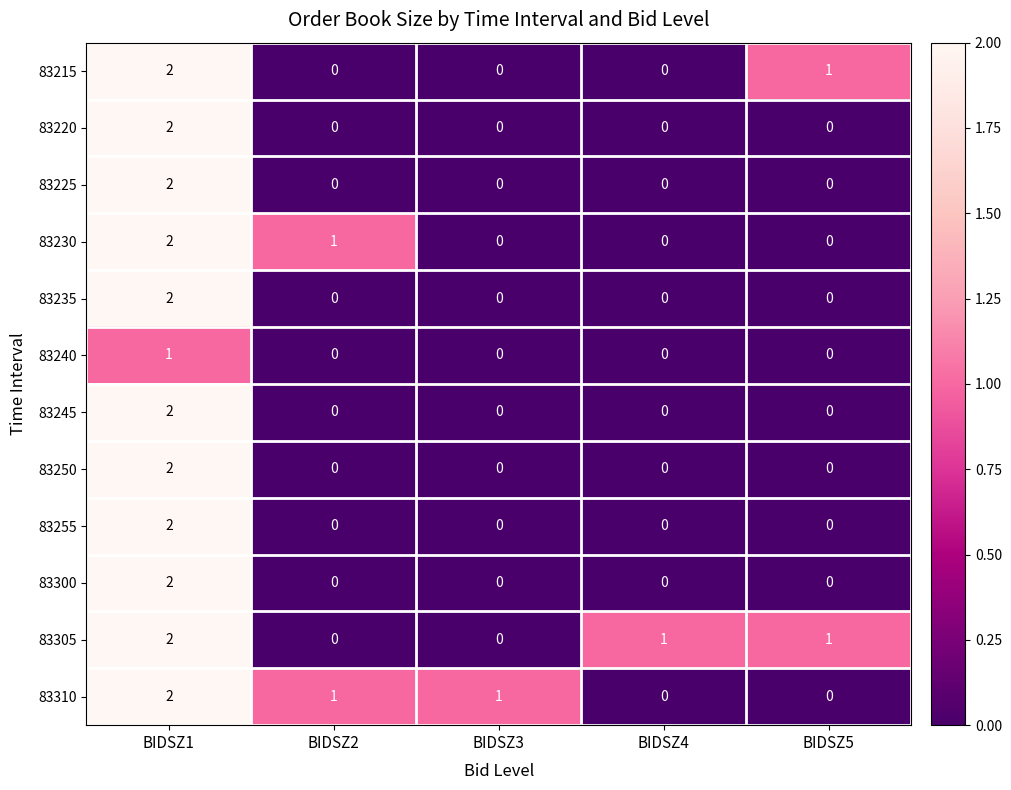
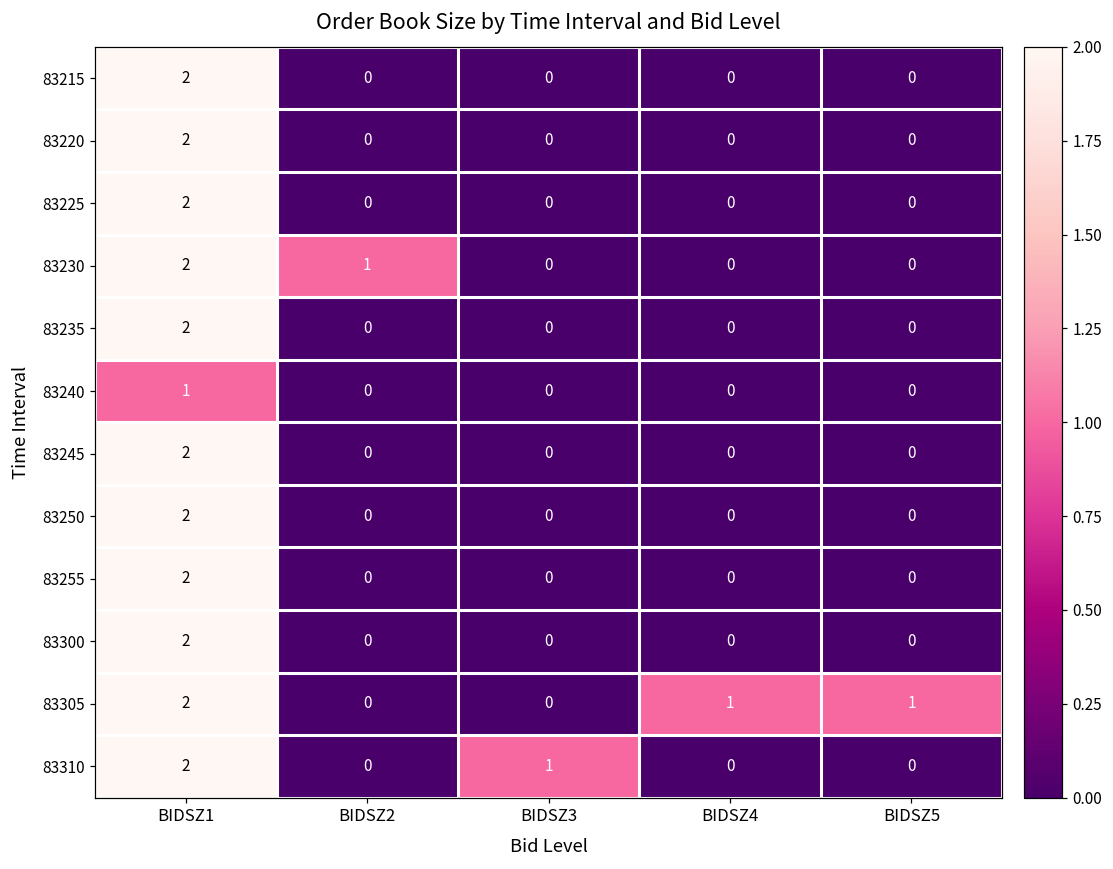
83215, BIDSZ5: 1 -> 0
83310, BIDSZ2: 1 -> 0
